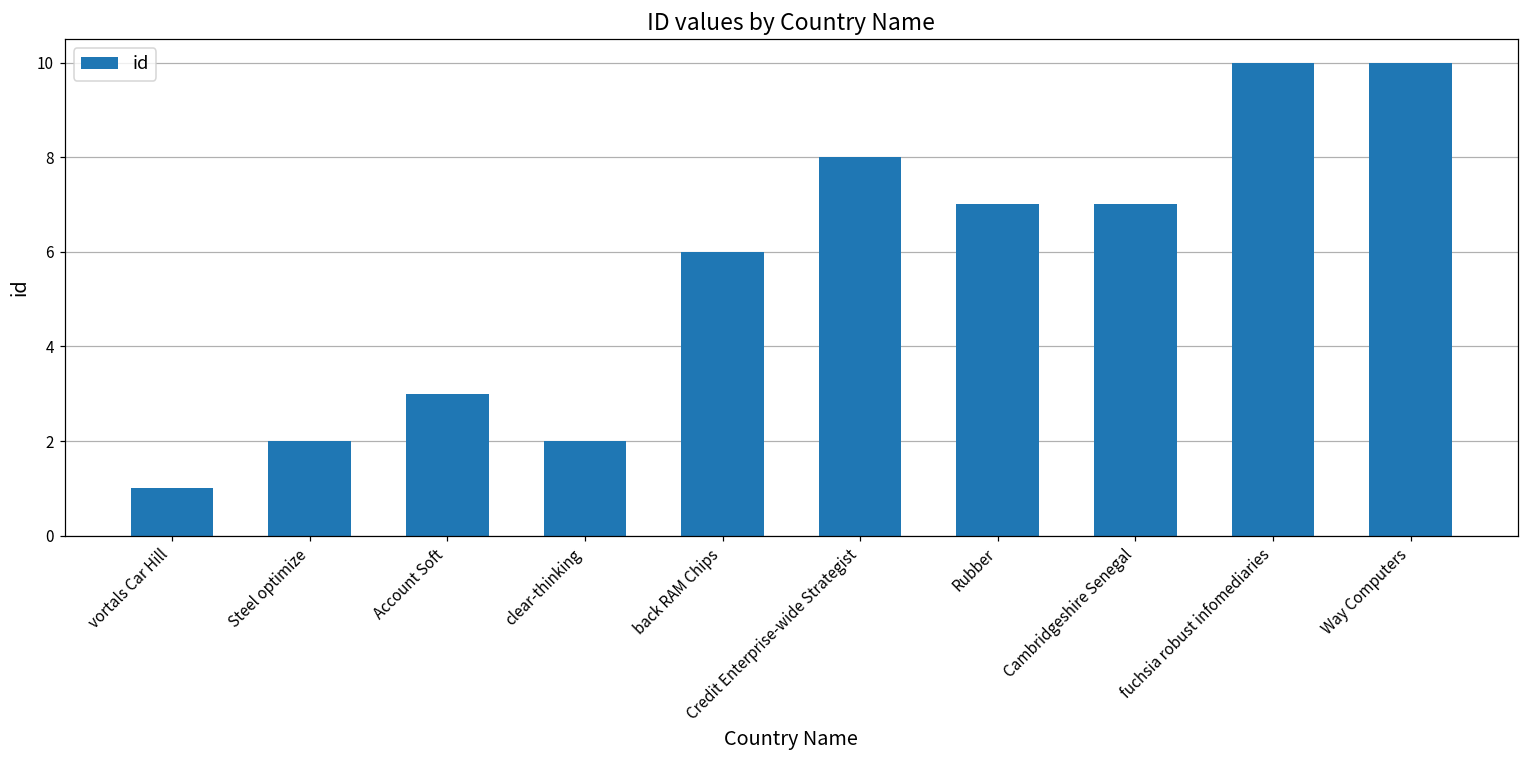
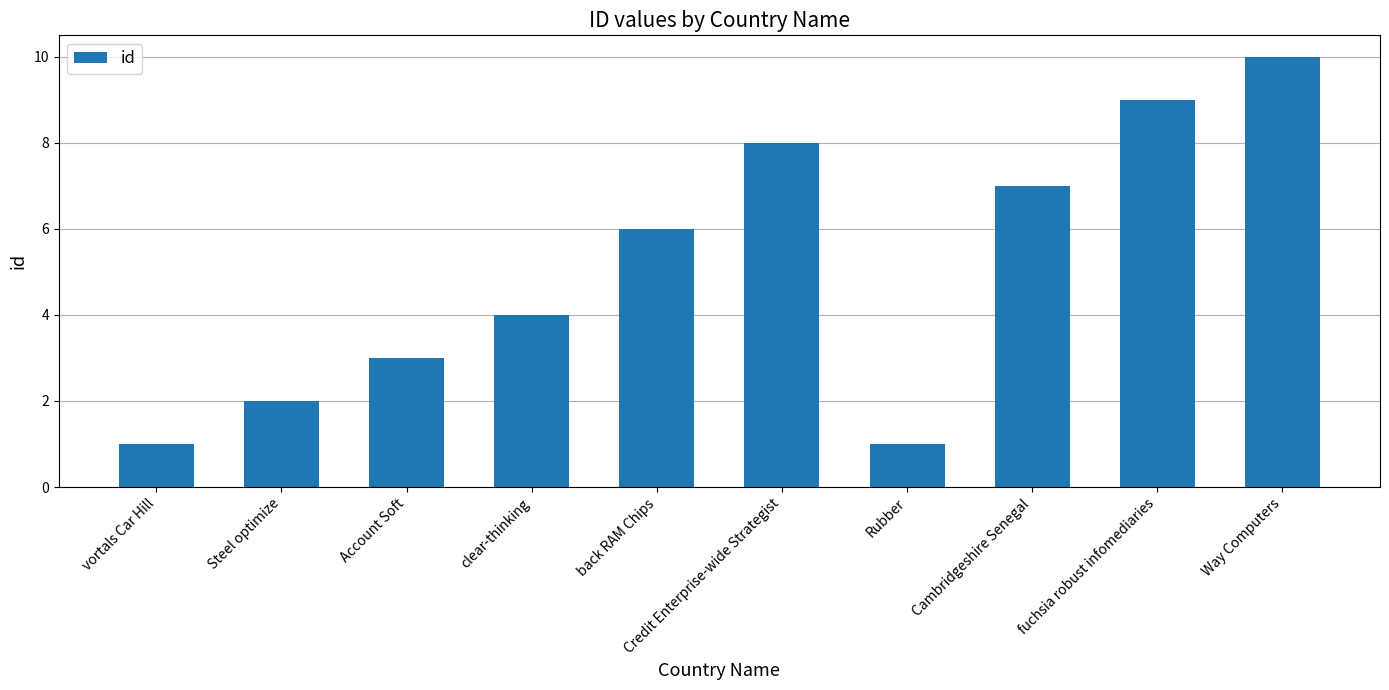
clear-thinking: 2 -> 4
Rubber: 7 -> 1
fuchsia robust infomediaries: 10 -> 9
